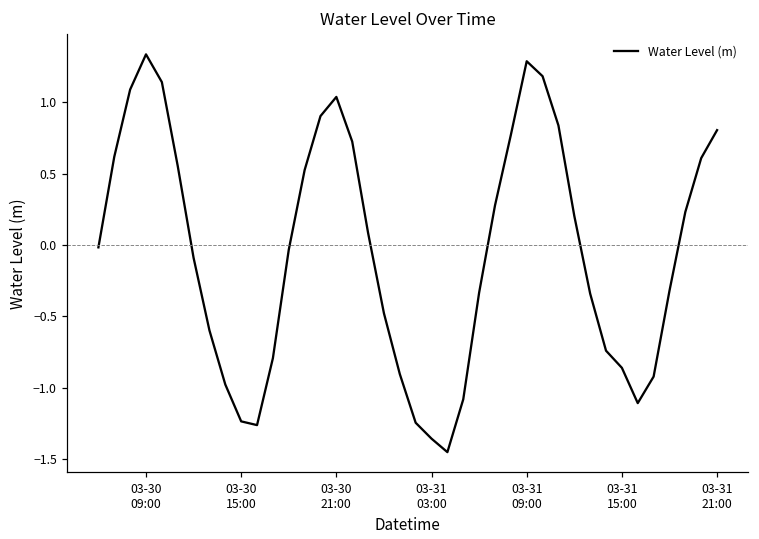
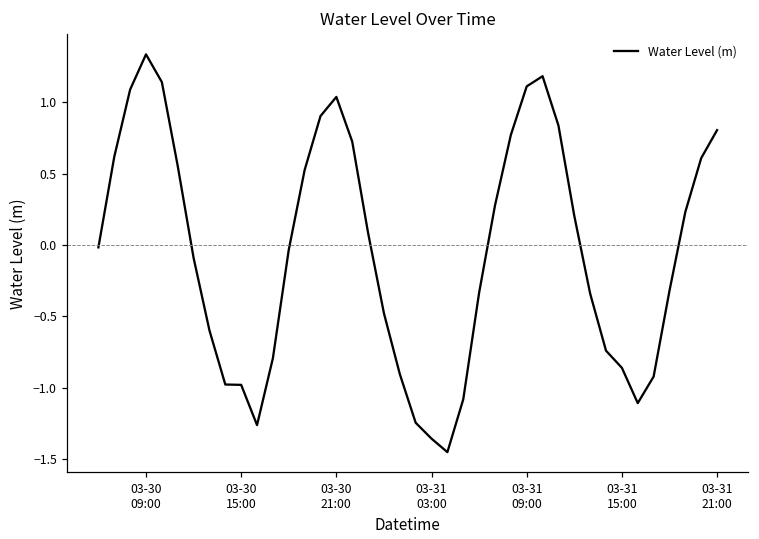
03-30 15:00: -1.24 -> -0.98
03-31 09:00: 1.29 -> 1.11
